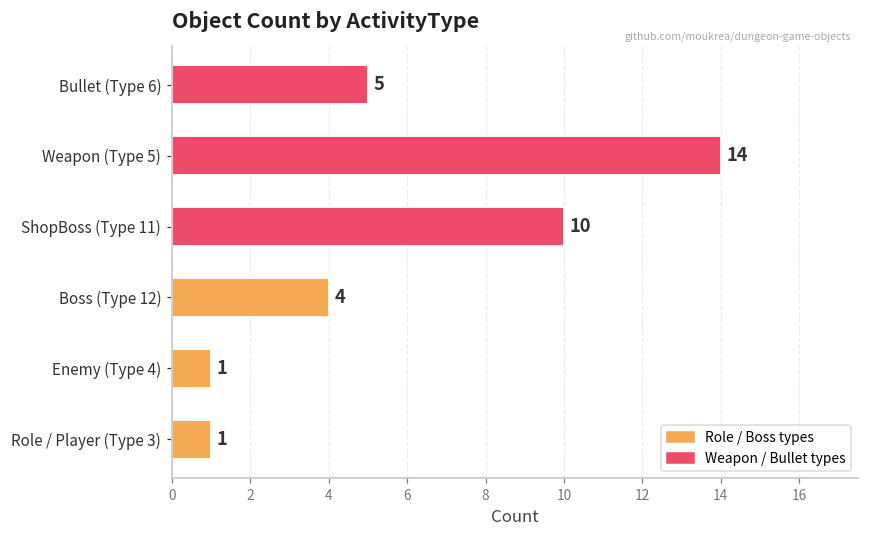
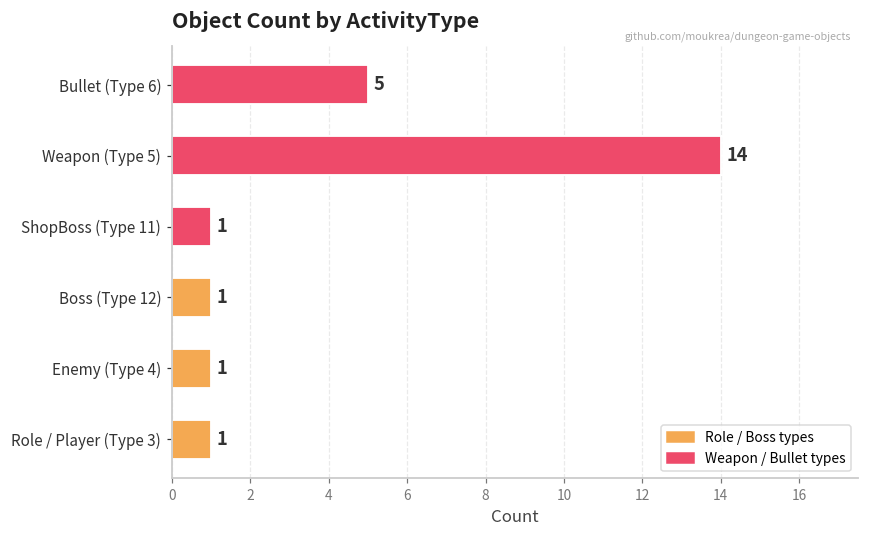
ShopBoss (Type 11): 10 -> 1
Boss (Type 12): 4 -> 1
